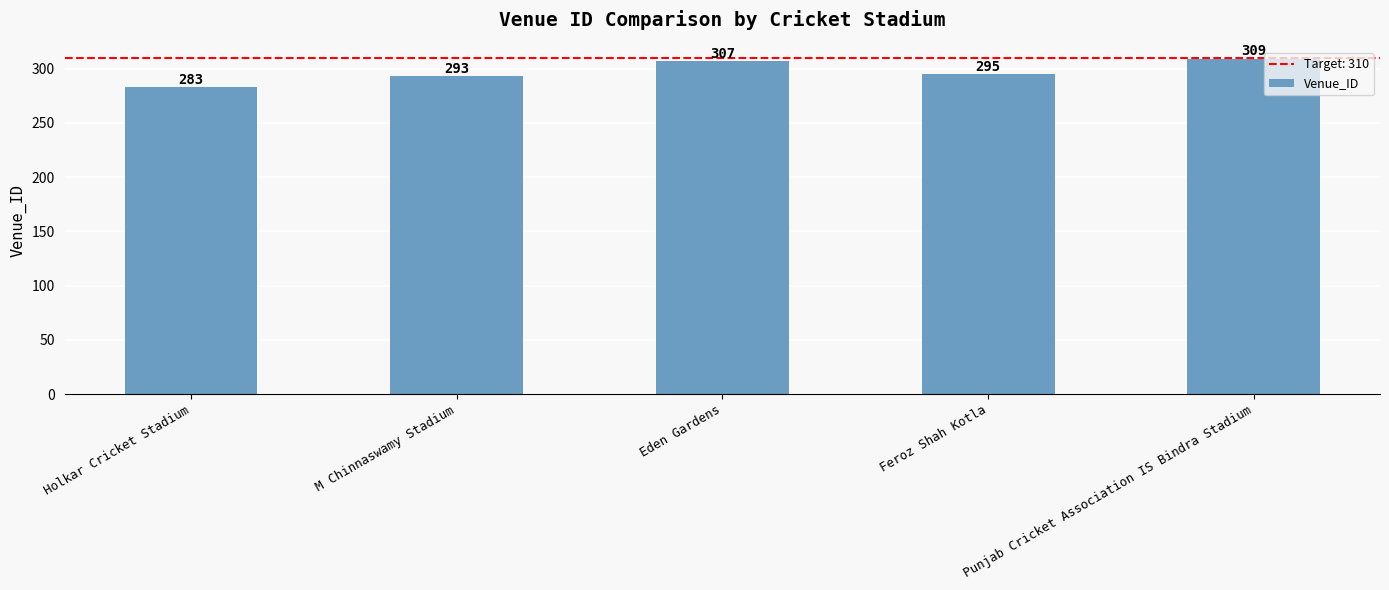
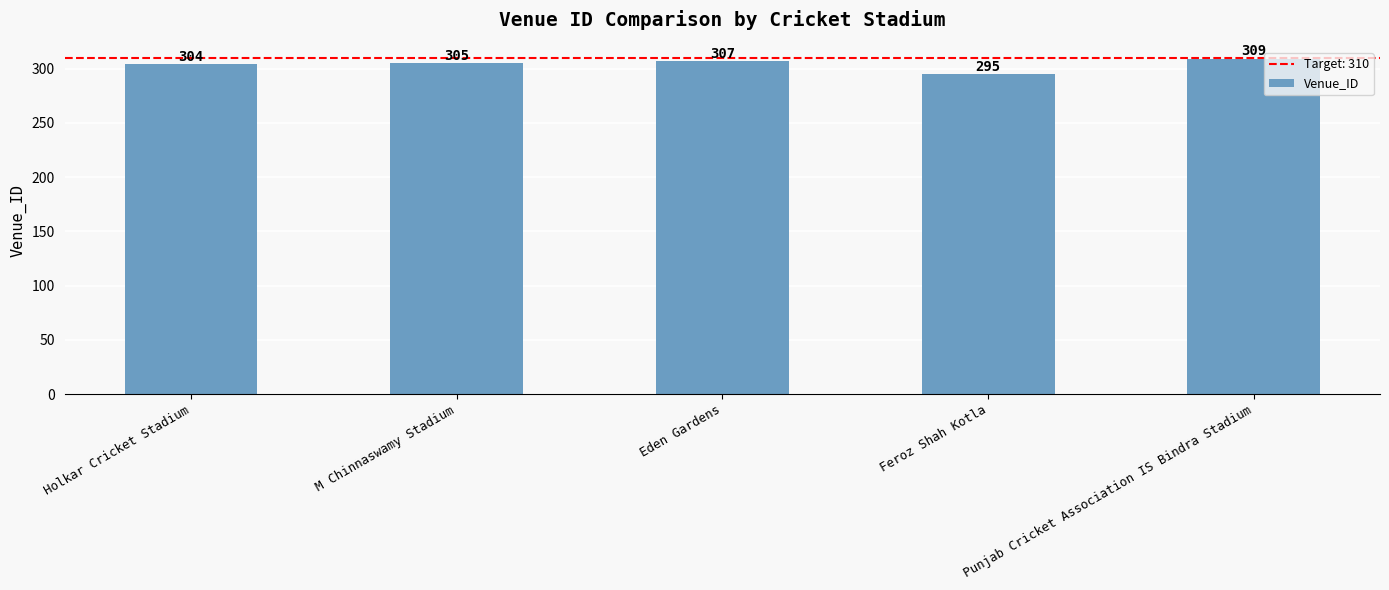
Holkar Cricket Stadium: 283 -> 304
M Chinnaswamy Stadium: 293 -> 305
